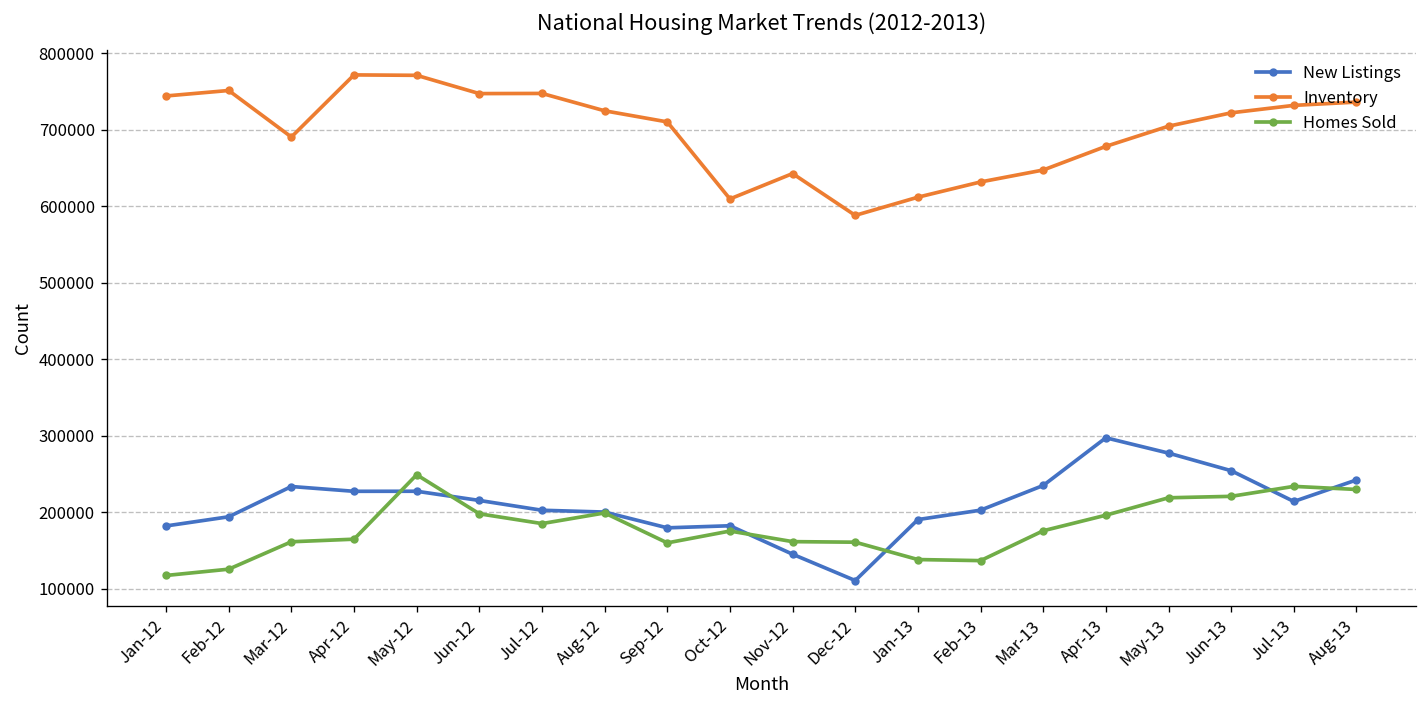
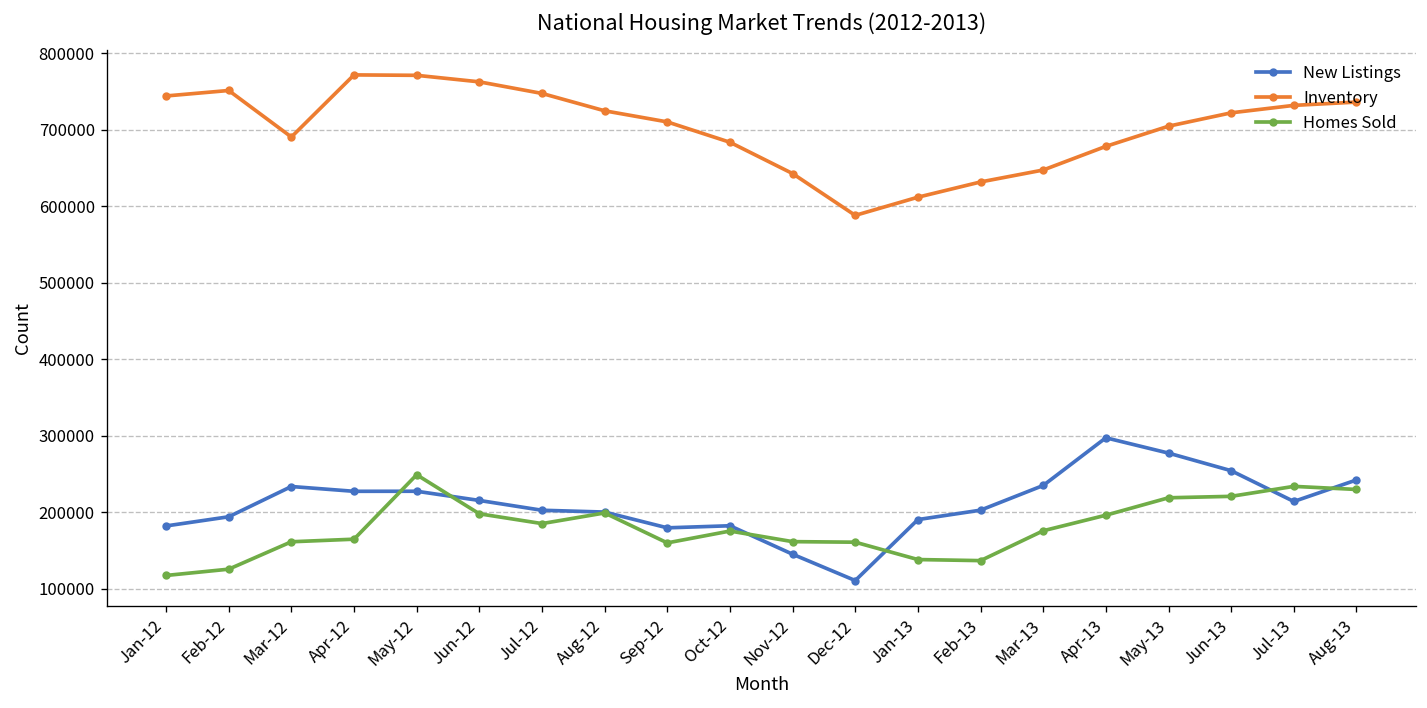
Inventory, Jun-12: 750000 -> 760000
Inventory, Oct-12: 610000 -> 680000
